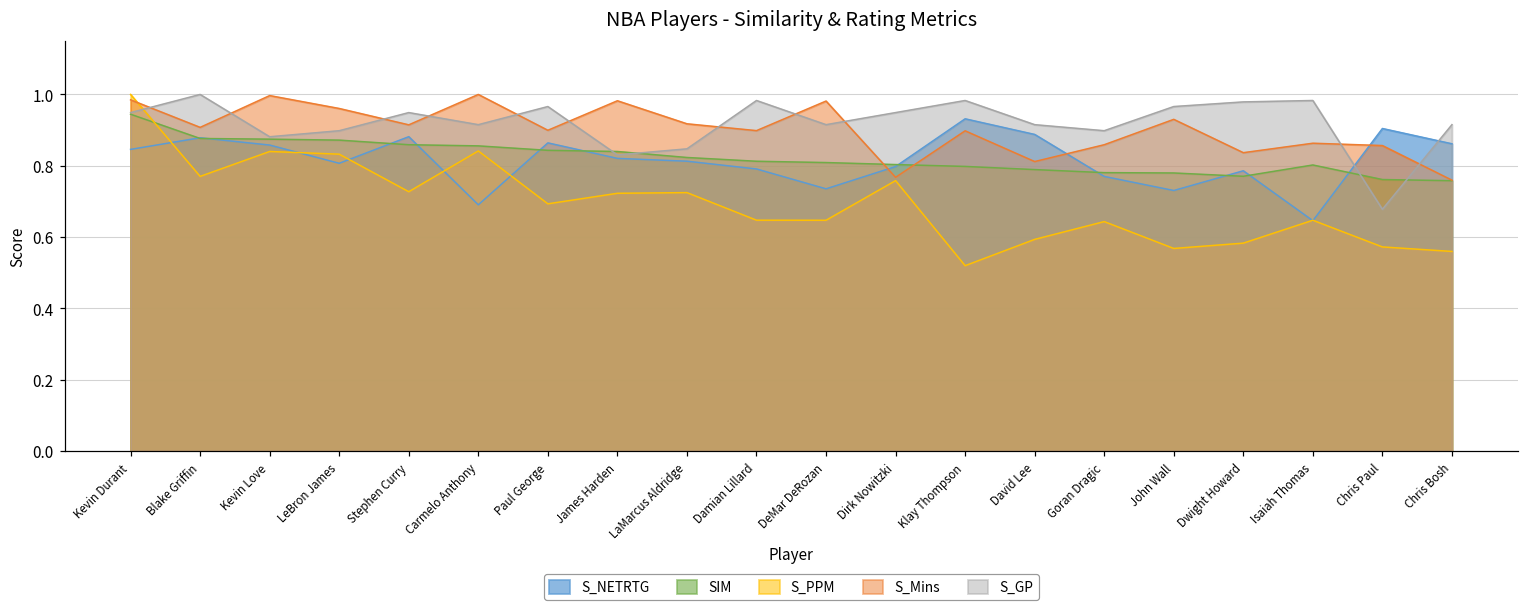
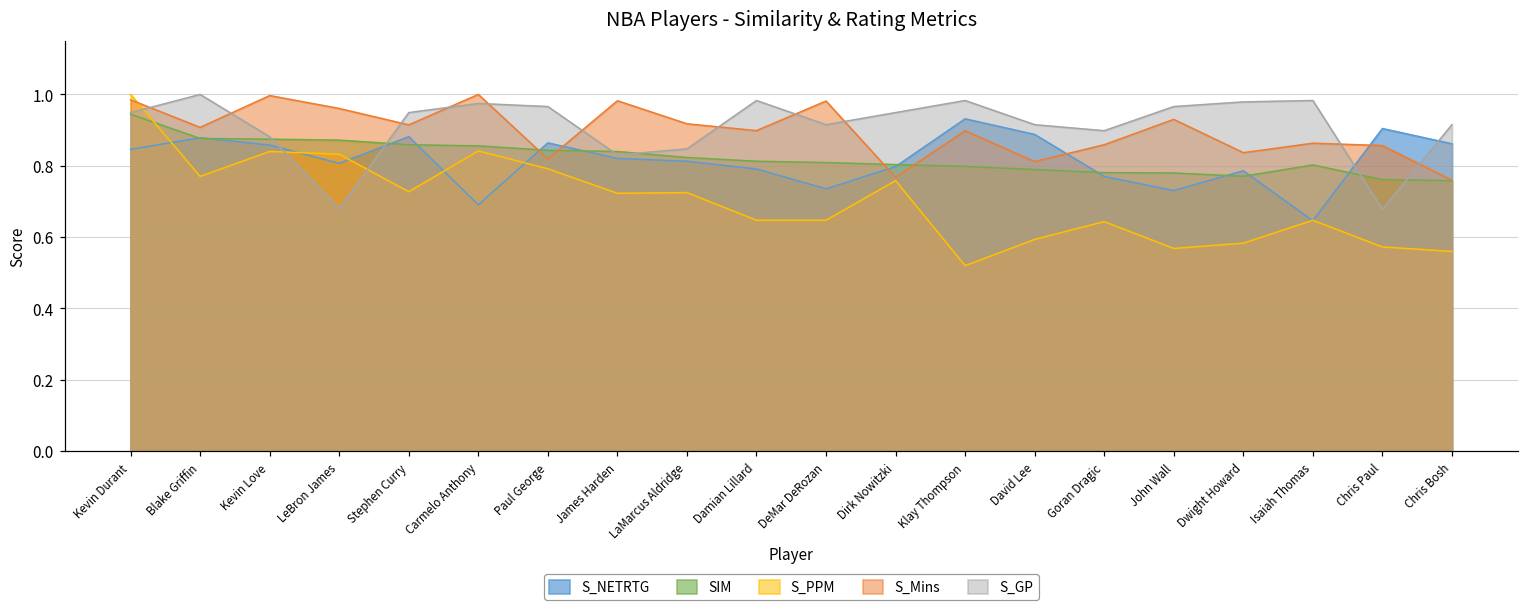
S_GP, LeBron James: 0.90 -> 0.68
S_GP, Carmelo Anthony: 0.92 -> 0.97
S_PPM, Paul George: 0.69 -> 0.79
S_Mins, Paul George: 0.90 -> 0.82
